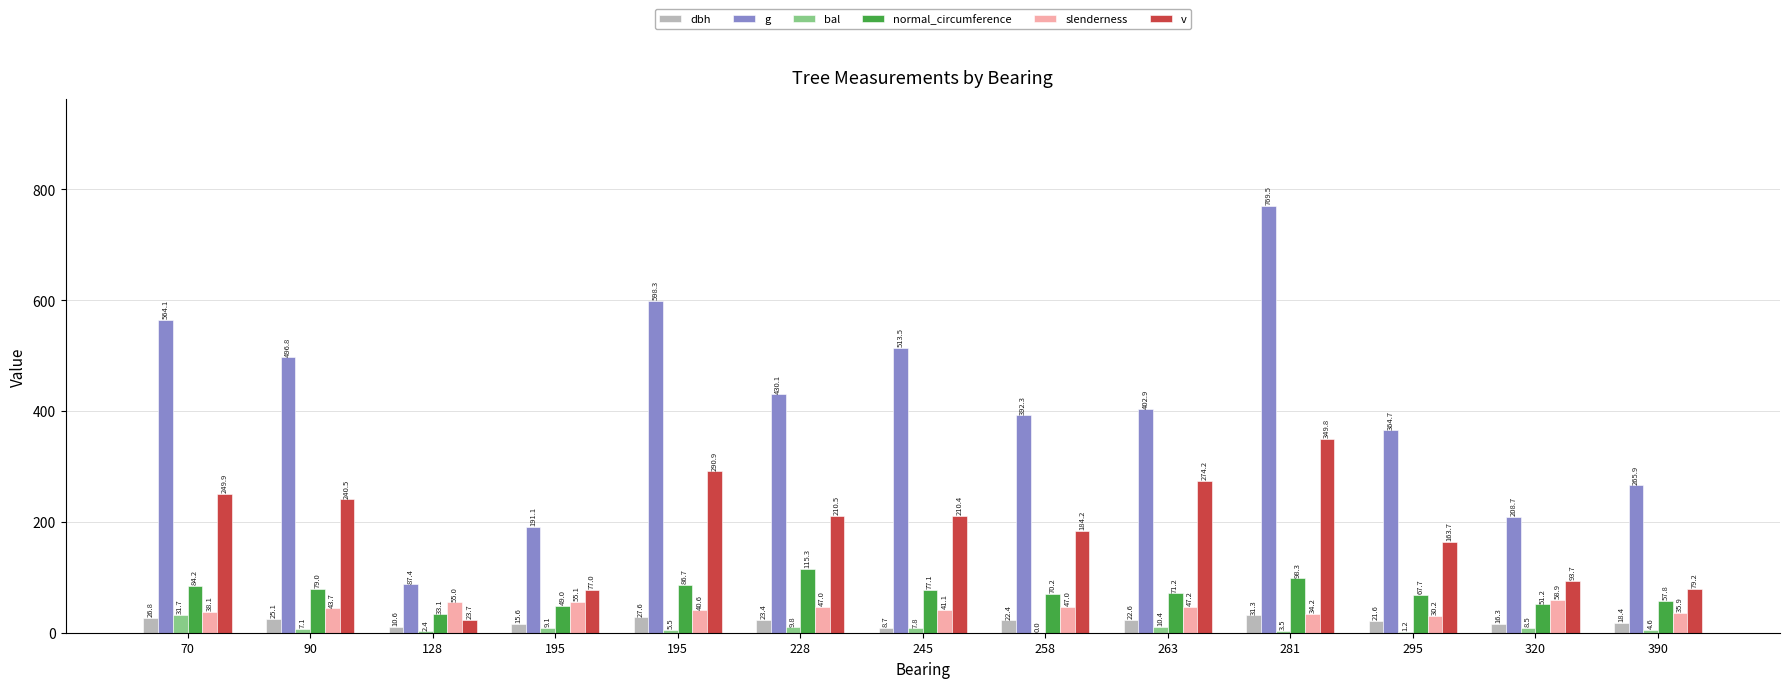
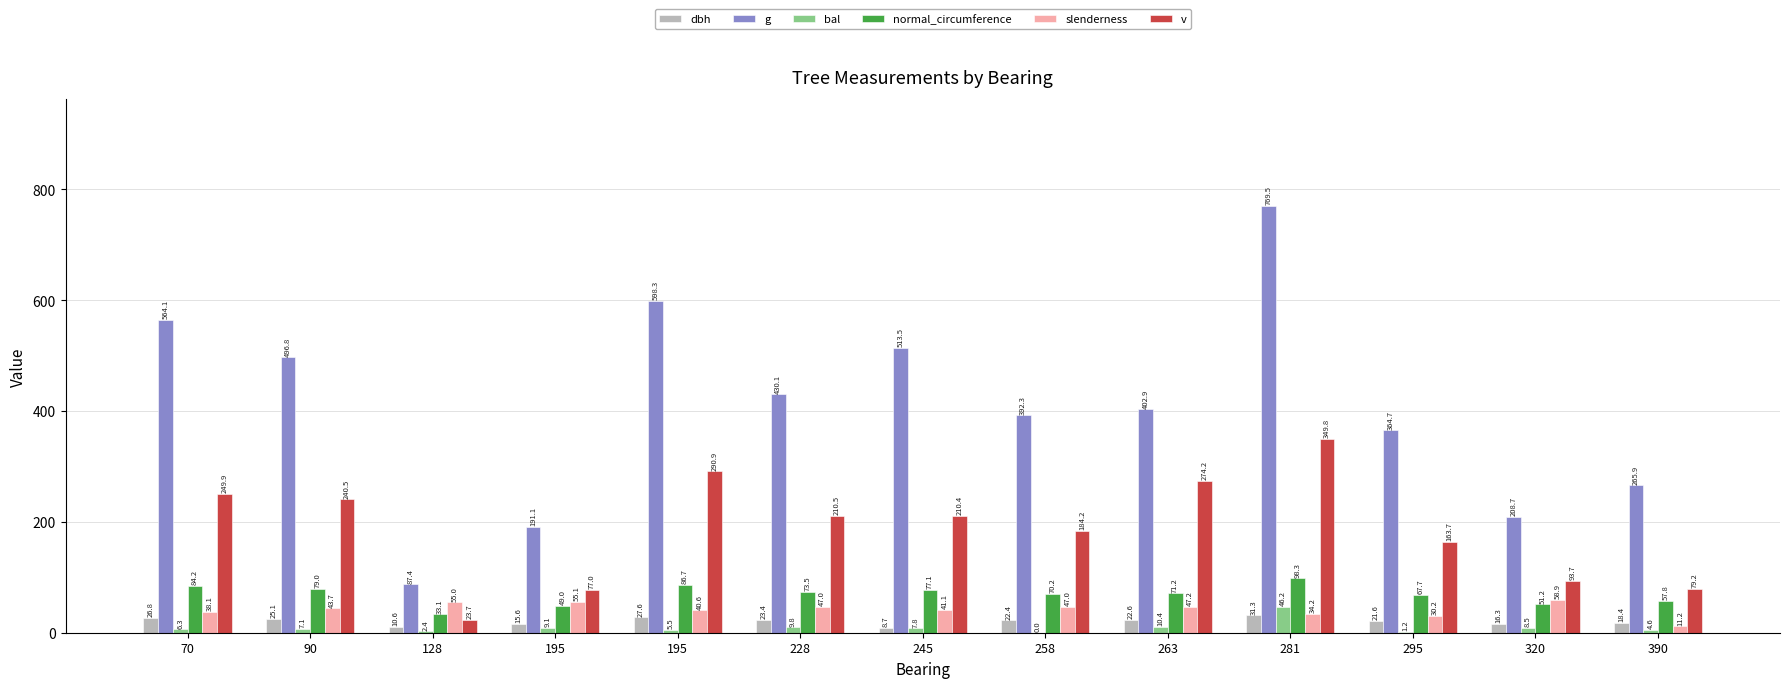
bal, 70: 31.7 -> 6.3
normal_circumference, 228: 115.3 -> 73.5
bal, 281: 3.5 -> 46.2
slenderness, 390: 35.9 -> 11.2
